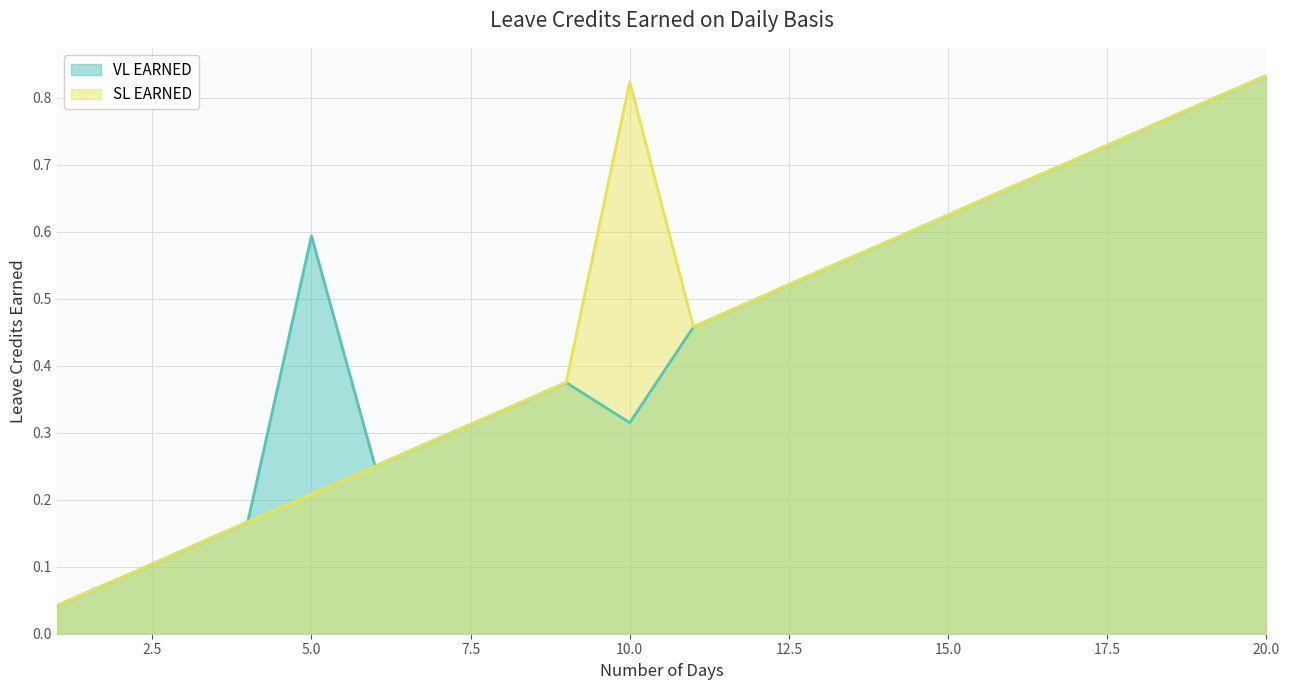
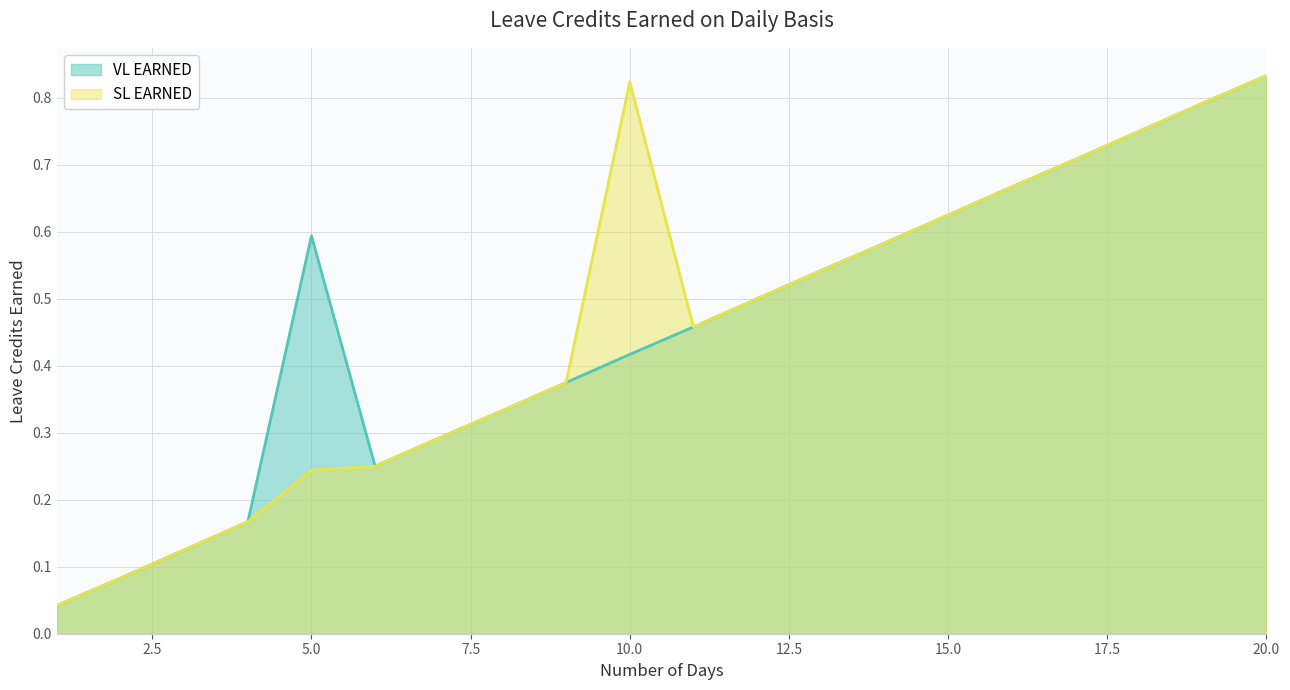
SL EARNED, 5.0: 0.21 -> 0.24
VL EARNED, 10.0: 0.32 -> 0.42
